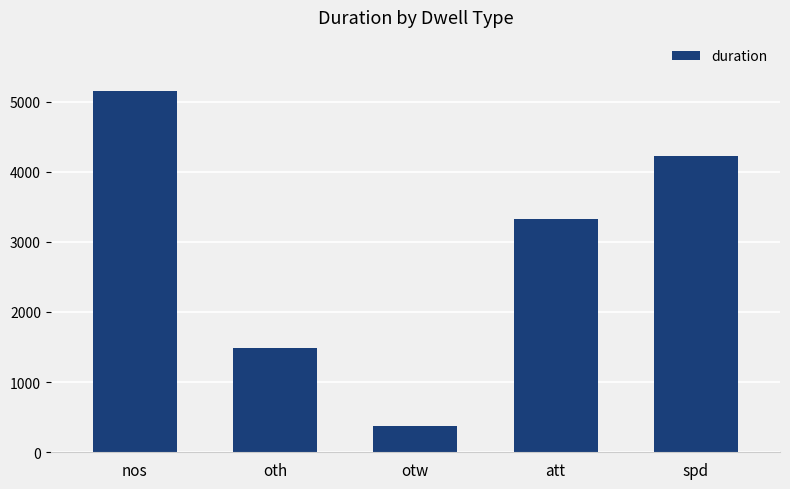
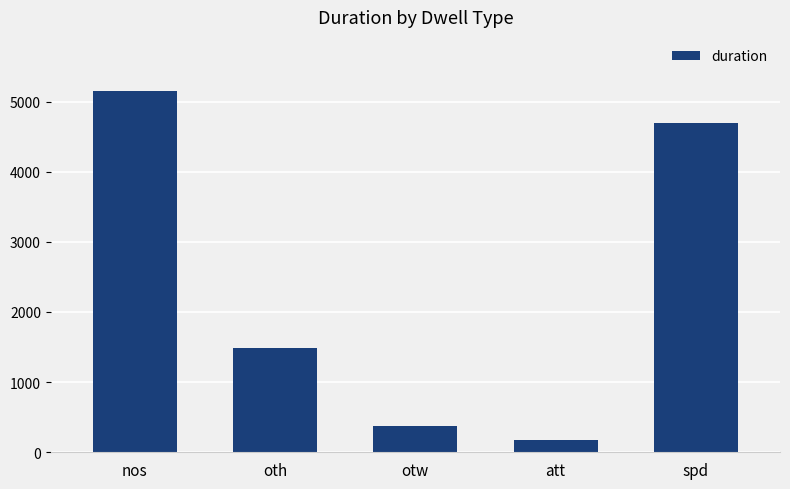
att: 3300 -> 200
spd: 4200 -> 4700
